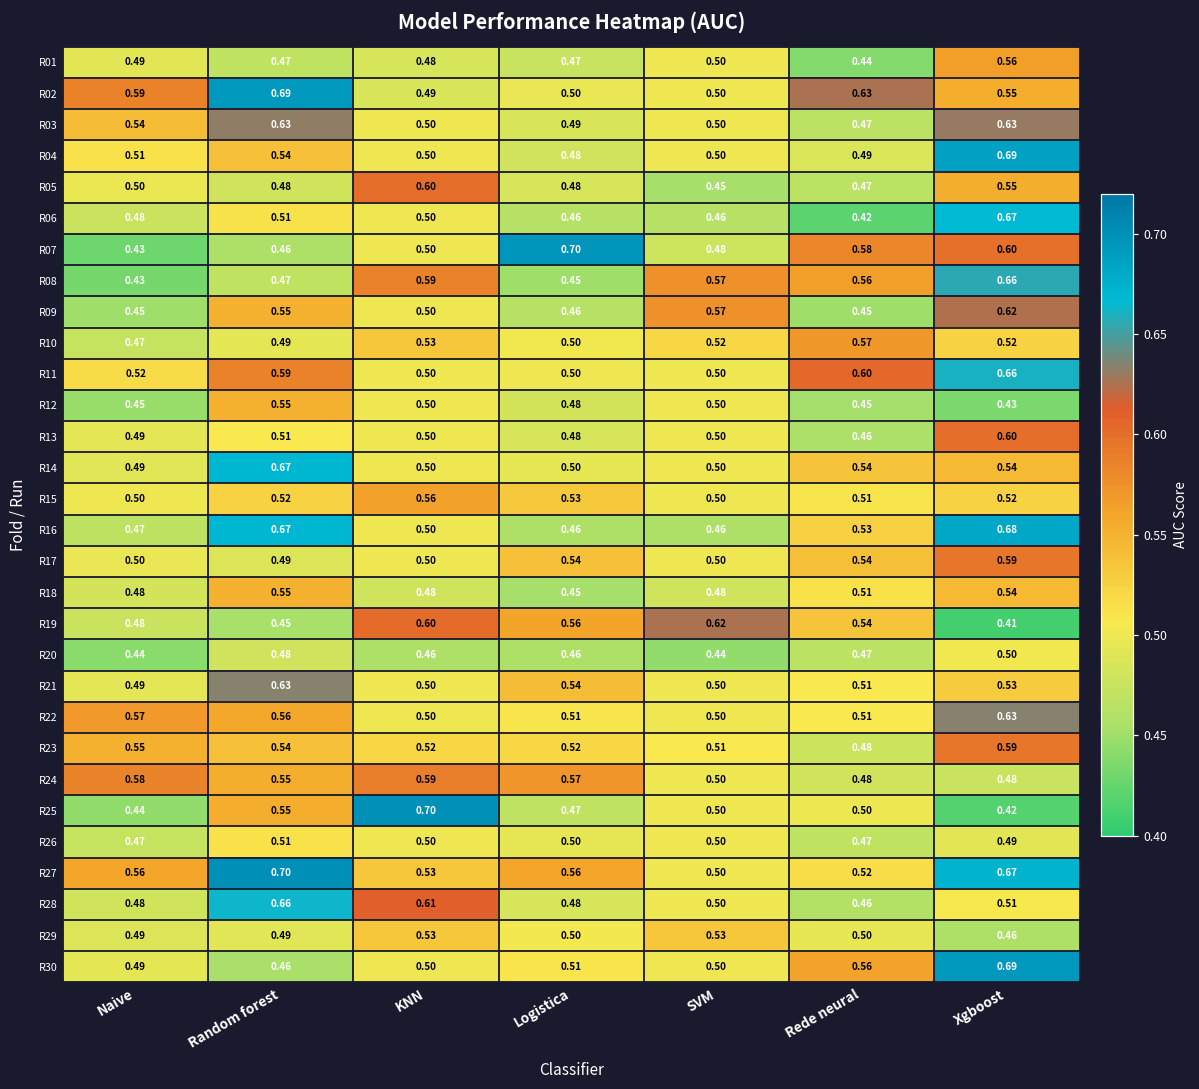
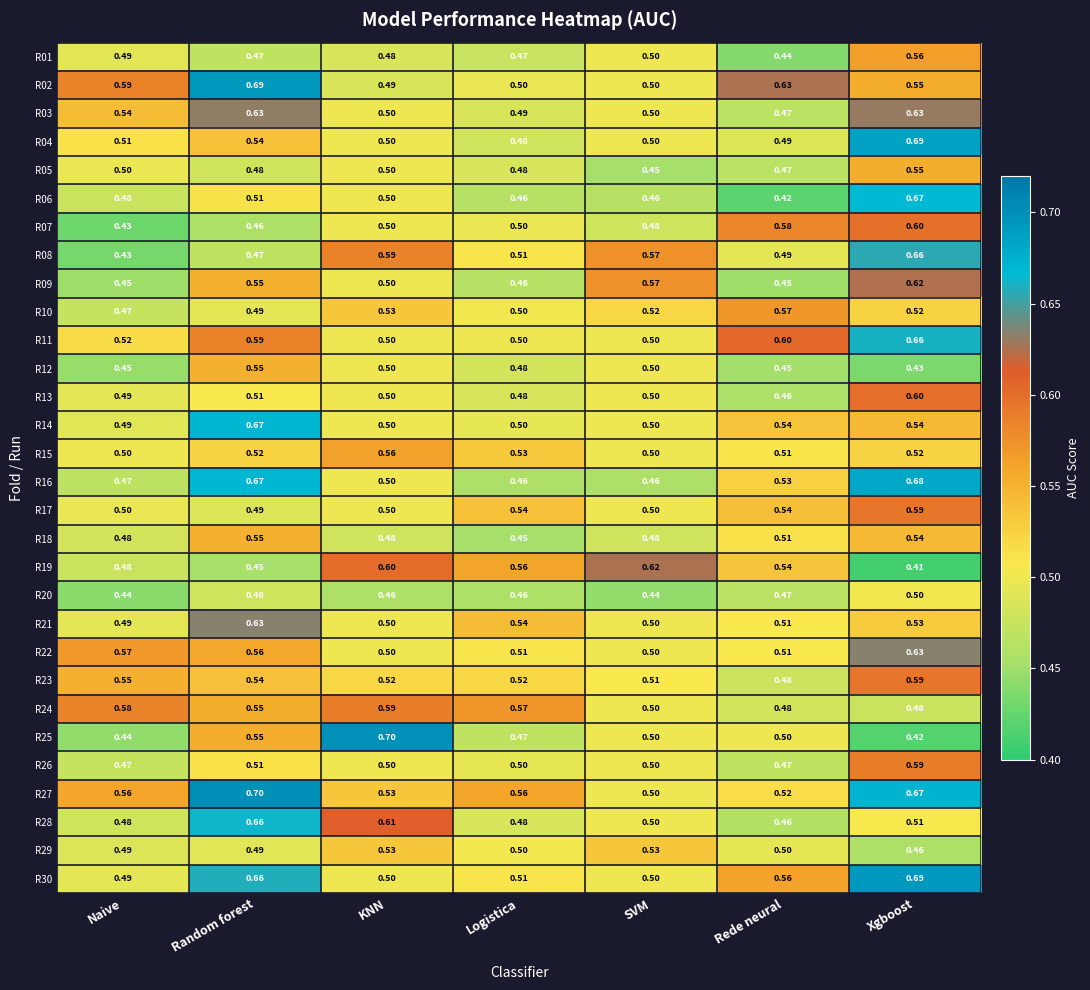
R05, KNN: 0.60 -> 0.50
R07, Logistica: 0.70 -> 0.50
R08, Logistica: 0.45 -> 0.51
R08, Rede neural: 0.56 -> 0.49
R26, Xgboost: 0.49 -> 0.59
R30, Random forest: 0.46 -> 0.66
